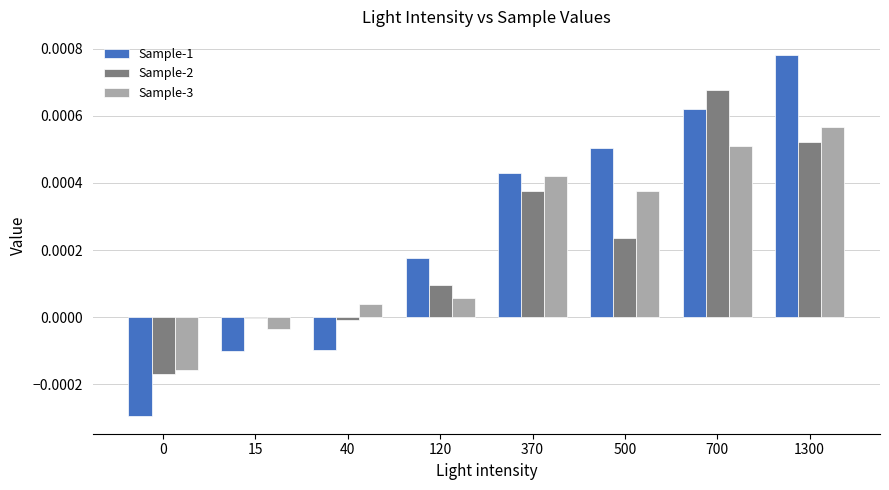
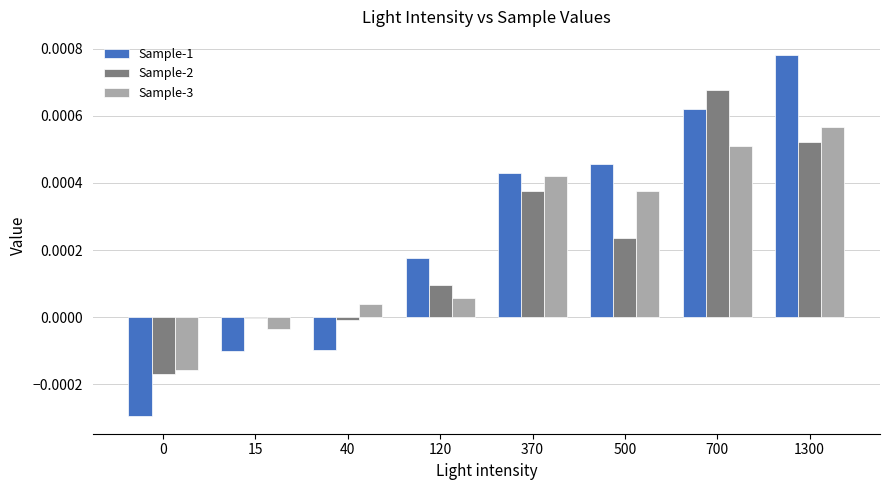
Sample-1, 500: 0.00050 -> 0.00046
